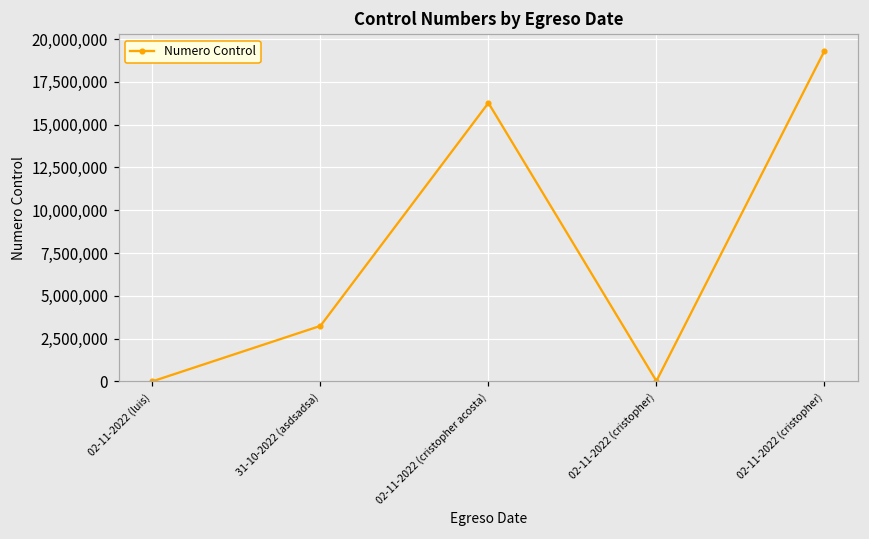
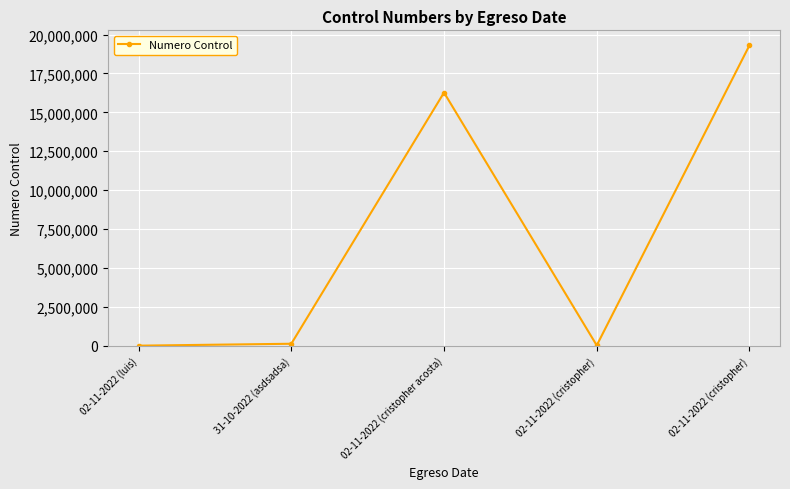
31-10-2022 (asdsadsa): 3,200,000 -> 100,000
